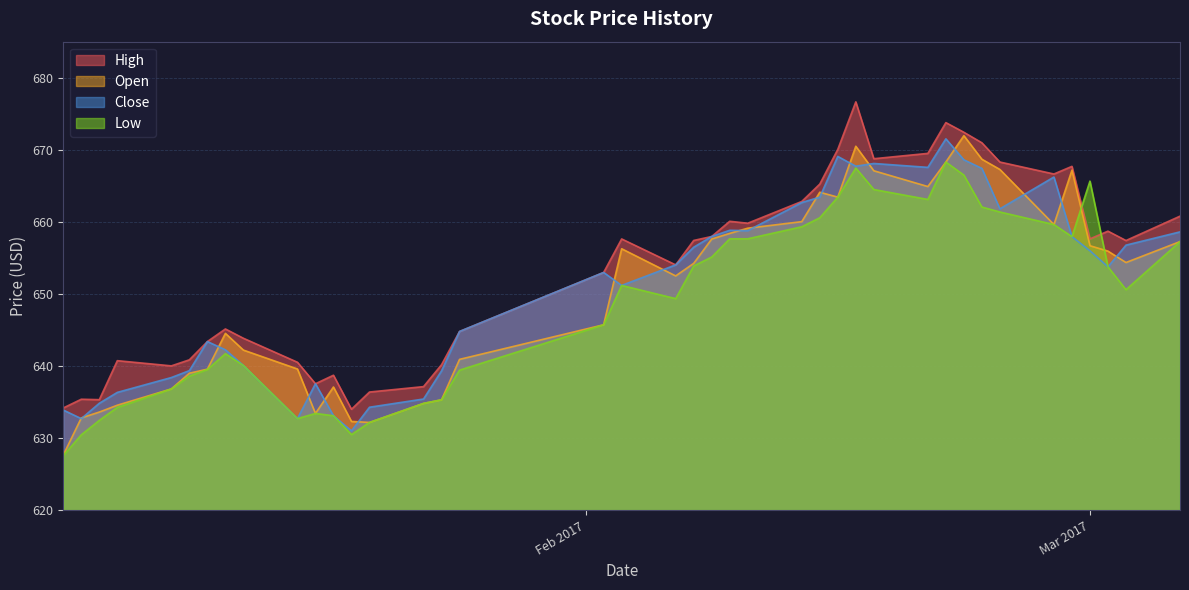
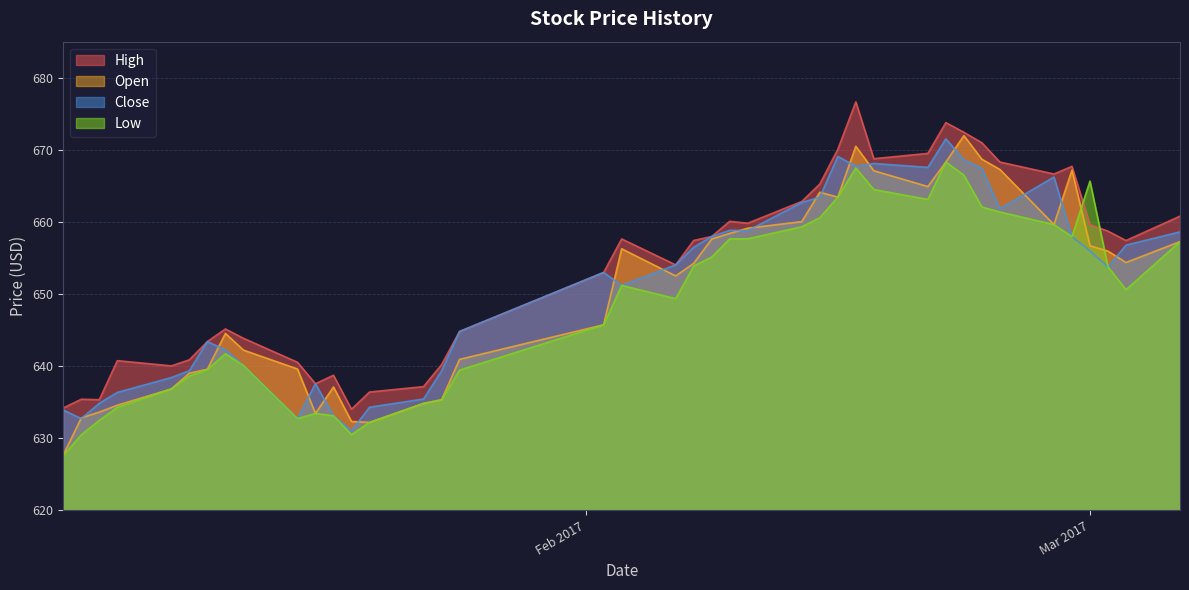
High, Mar 2017: 658 -> 660
